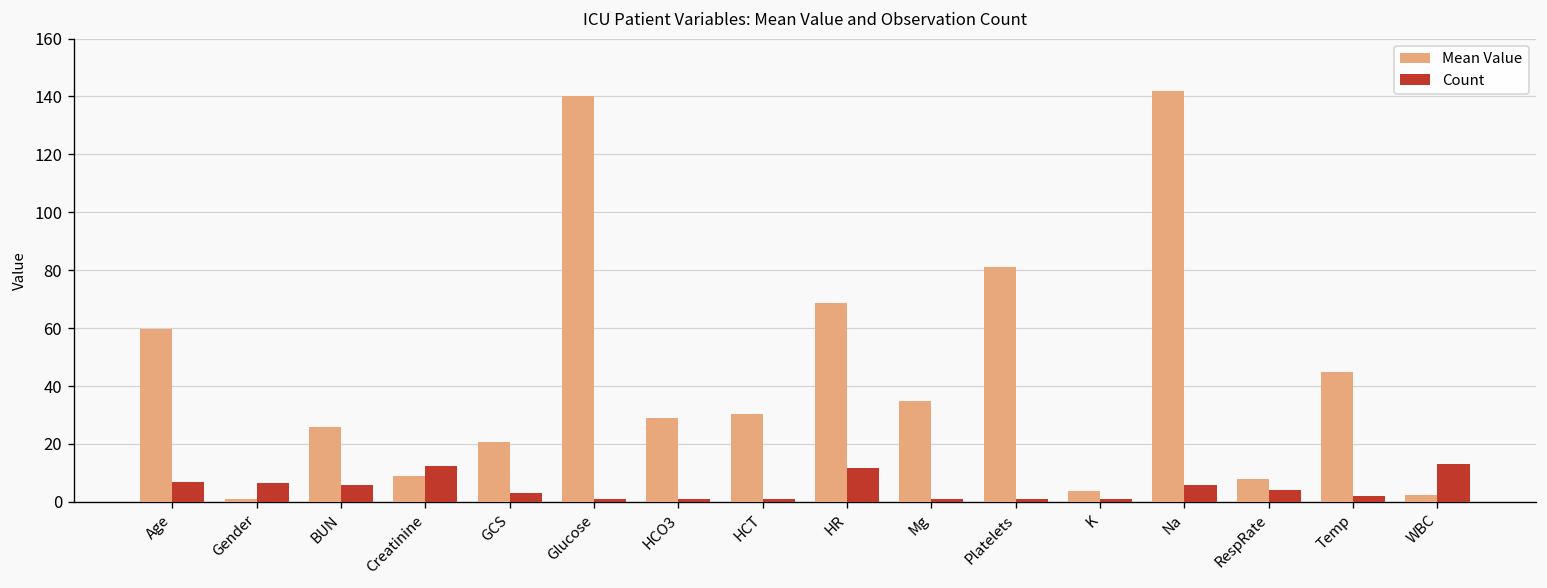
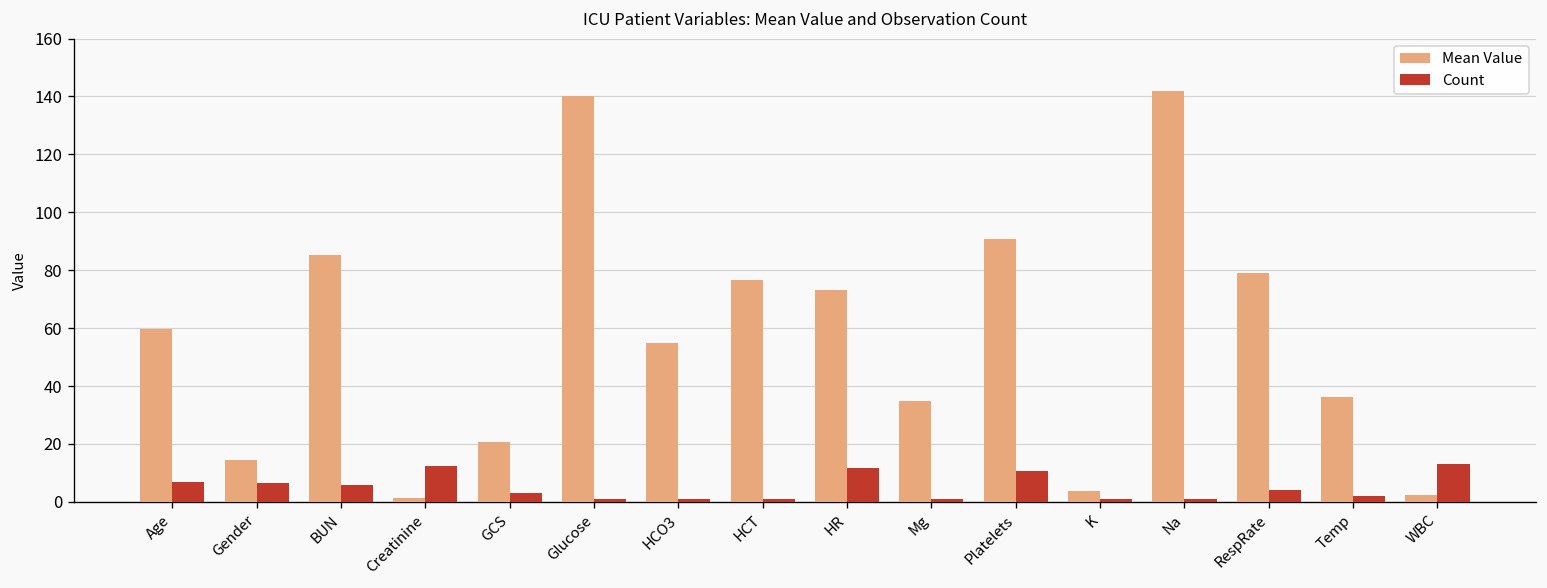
Mean Value, Gender: 1 -> 14
Mean Value, BUN: 26 -> 85
Mean Value, Creatinine: 9 -> 1
Mean Value, HCO3: 29 -> 55
Mean Value, HCT: 30 -> 77
Mean Value, HR: 69 -> 73
Mean Value, Platelets: 81 -> 91
Count, Platelets: 1 -> 11
Count, Na: 6 -> 1
Mean Value, RespRate: 8 -> 79
Mean Value, Temp: 45 -> 36
